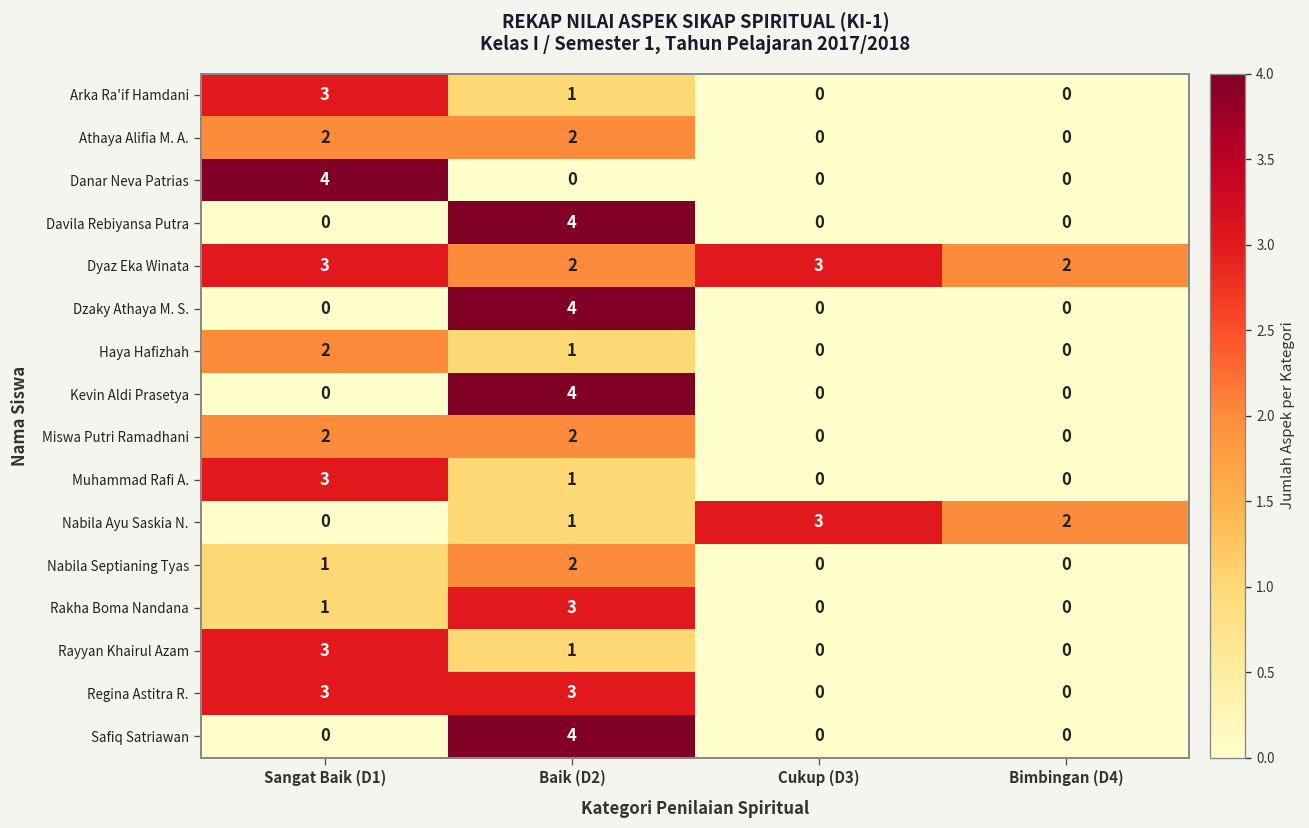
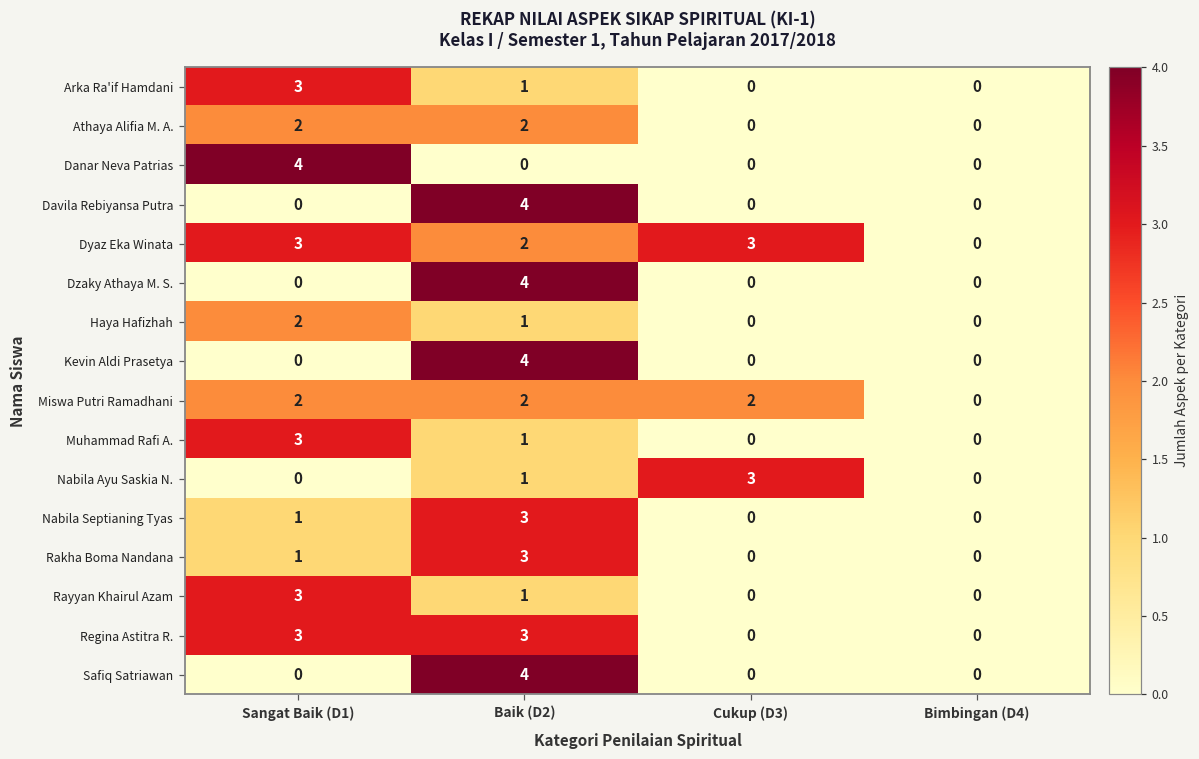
Dyaz Eka Winata, Bimbingan (D4): 2 -> 0
Miswa Putri Ramadhani, Cukup (D3): 0 -> 2
Nabila Ayu Saskia N., Bimbingan (D4): 2 -> 0
Nabila Septianing Tyas, Baik (D2): 2 -> 3
